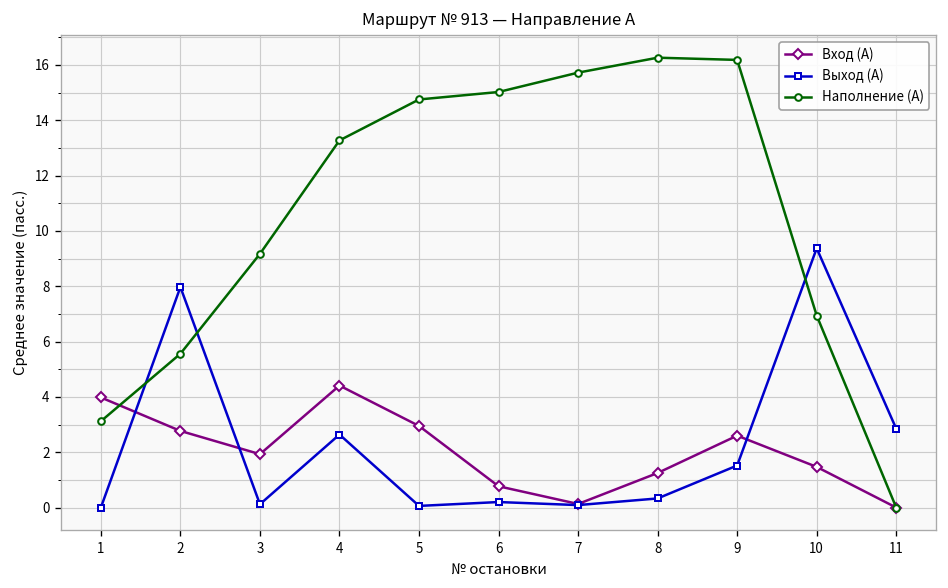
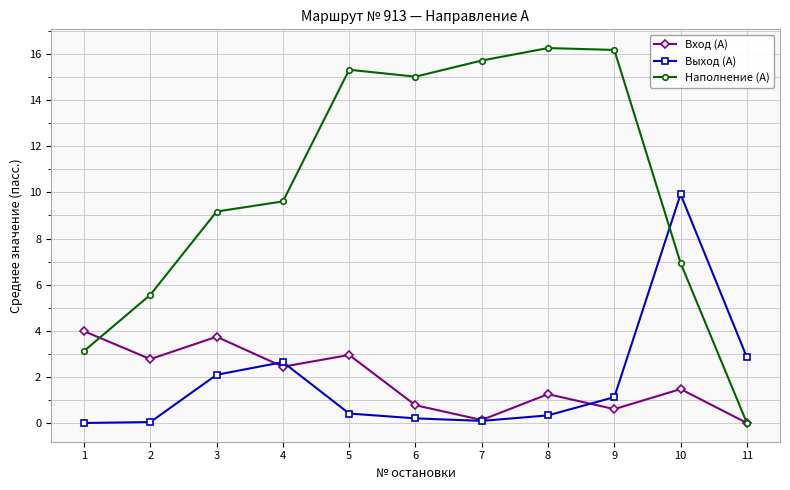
Выход (А), 2: 8.0 -> 0.0
Вход (А), 3: 1.9 -> 3.7
Выход (А), 3: 0.1 -> 2.1
Вход (А), 4: 4.4 -> 2.4
Наполнение (А), 4: 13.3 -> 9.6
Выход (А), 5: 0.1 -> 0.4
Наполнение (А), 5: 14.8 -> 15.3
Вход (А), 9: 2.6 -> 0.6
Выход (А), 9: 1.5 -> 1.1
Выход (А), 10: 9.4 -> 9.9
